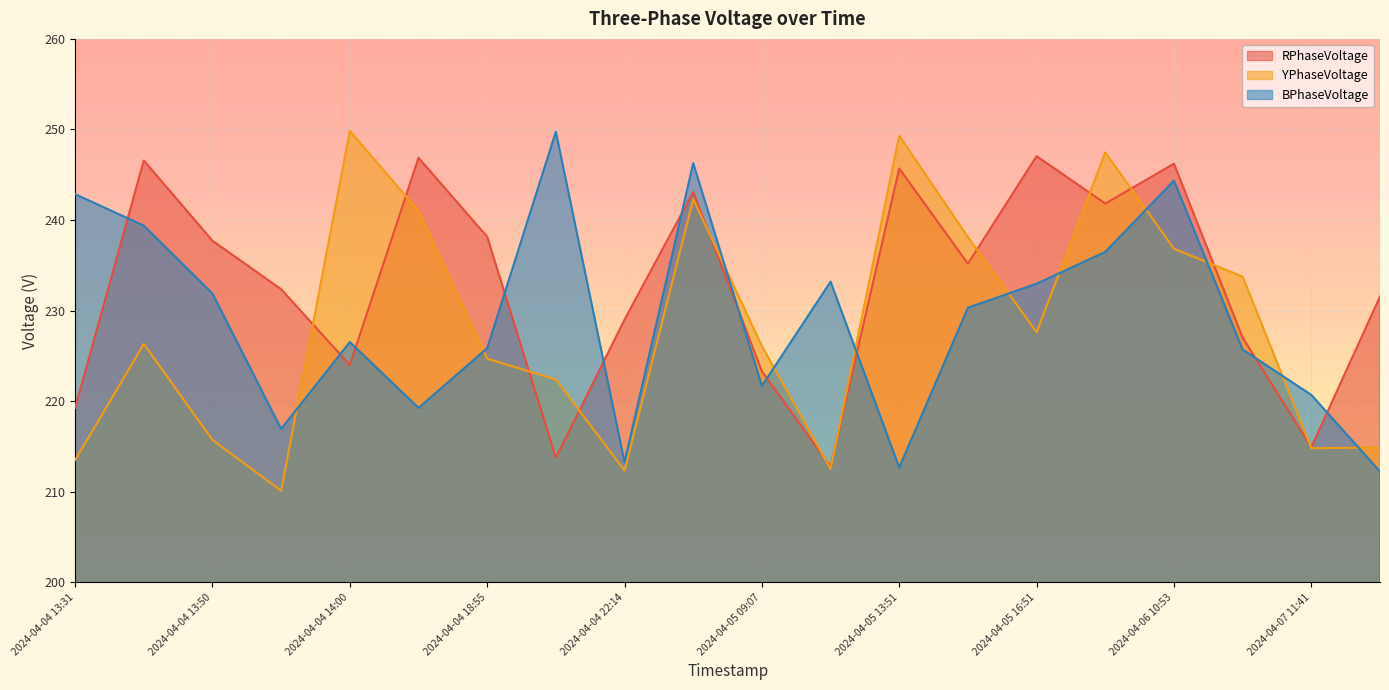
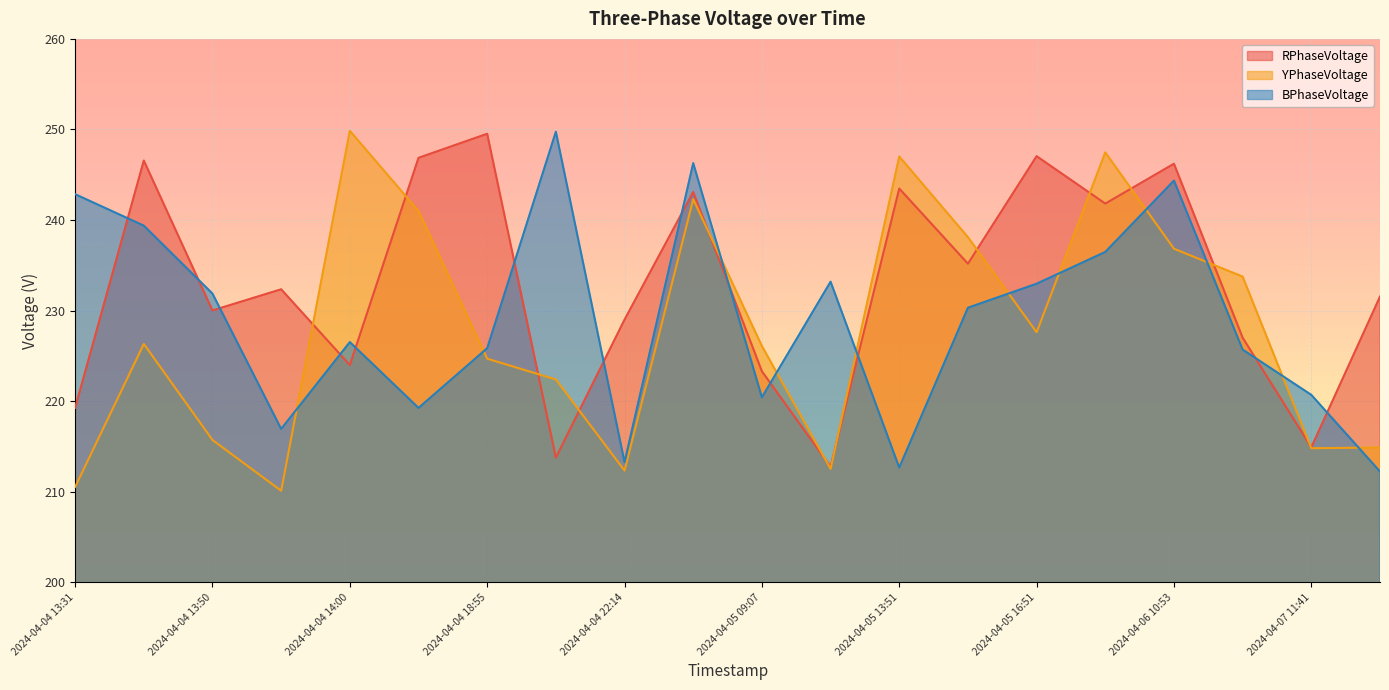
YPhaseVoltage, 2024-04-04 13:31: 214 -> 211
RPhaseVoltage, 2024-04-04 13:50: 238 -> 230
RPhaseVoltage, 2024-04-04 18:55: 238 -> 250
BPhaseVoltage, 2024-04-05 09:07: 222 -> 220
RPhaseVoltage, 2024-04-05 13:51: 246 -> 243
YPhaseVoltage, 2024-04-05 13:51: 249 -> 247
